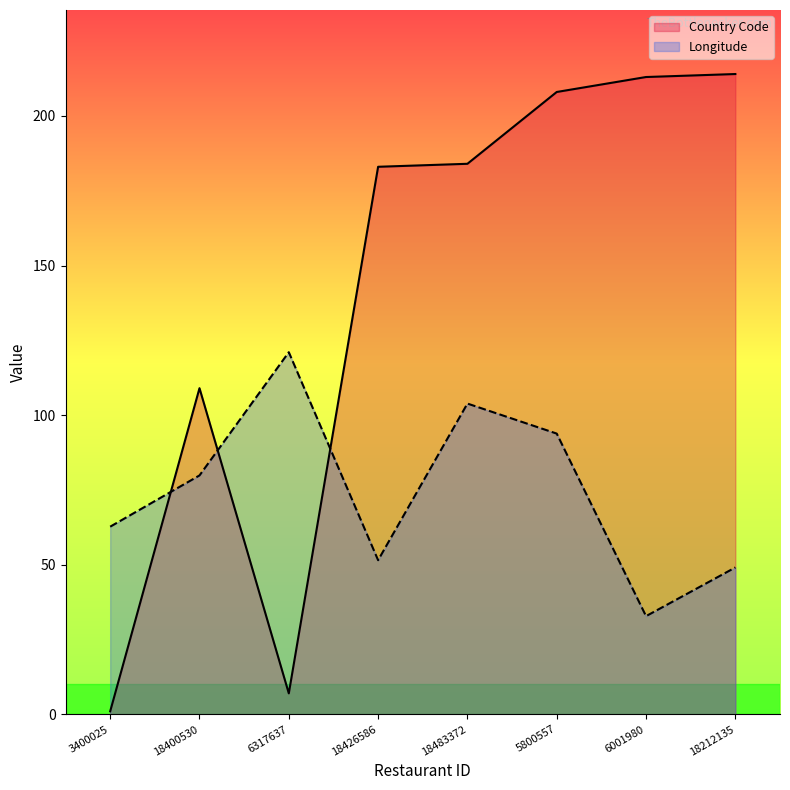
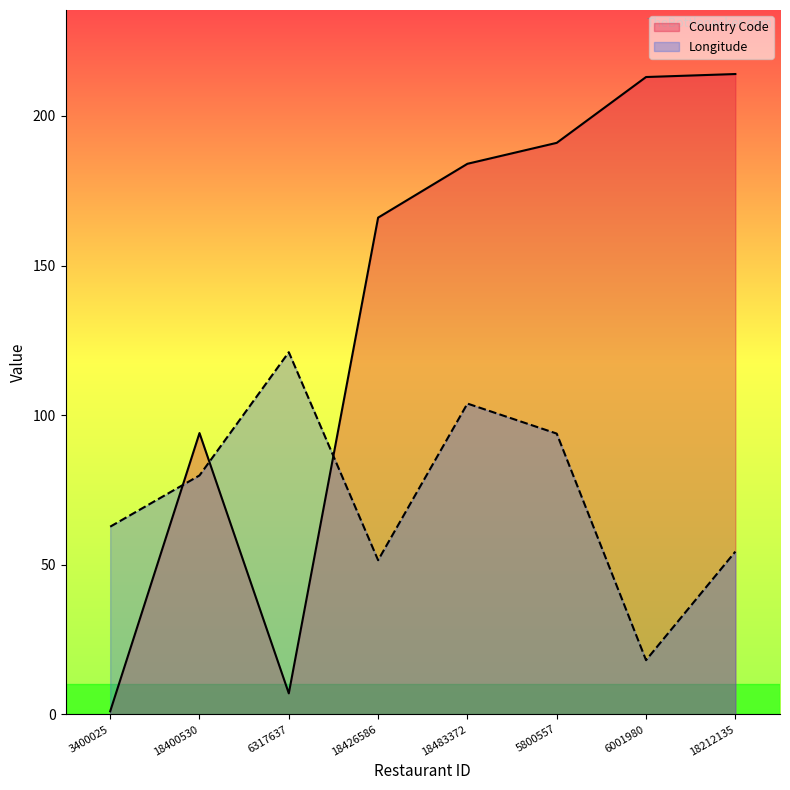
Country Code, 18400530: 109 -> 94
Country Code, 18426586: 183 -> 166
Country Code, 5800557: 208 -> 191
Longitude, 6001980: 33 -> 18
Longitude, 18212135: 49 -> 54
